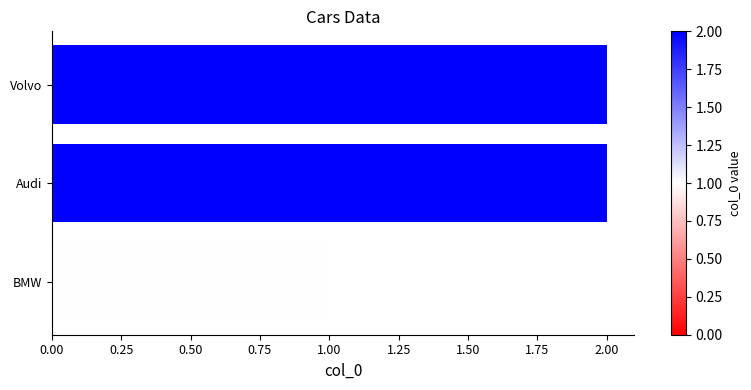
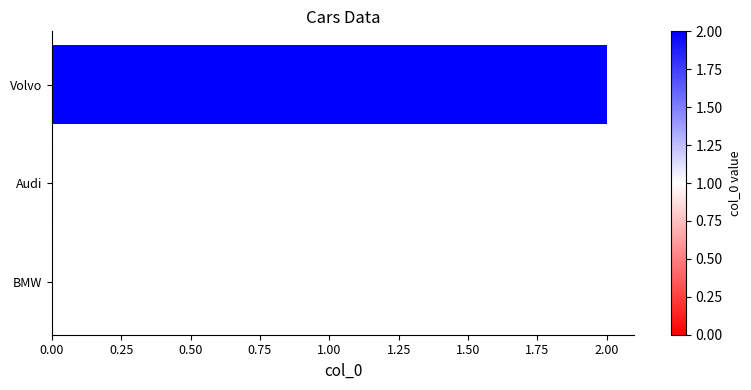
Audi: 2 -> 1
